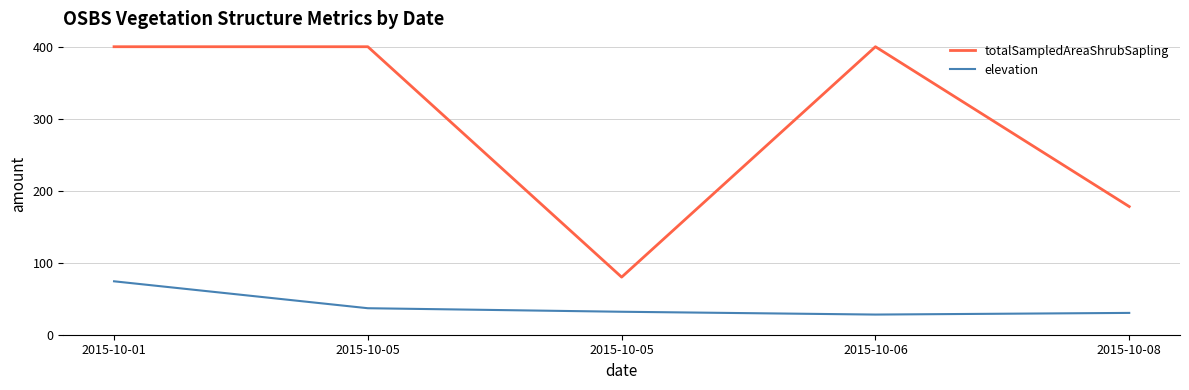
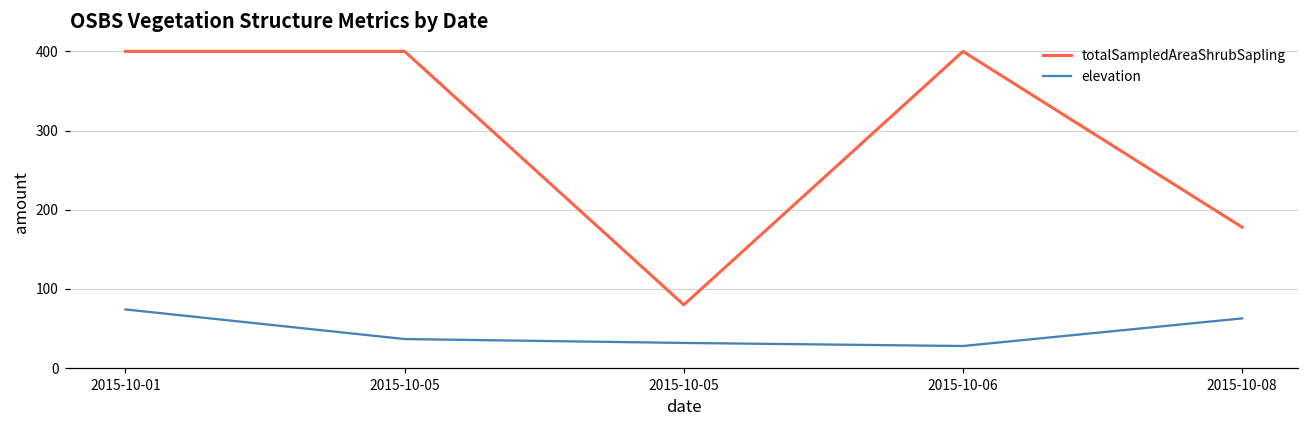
elevation, 2015-10-08: 30 -> 60
